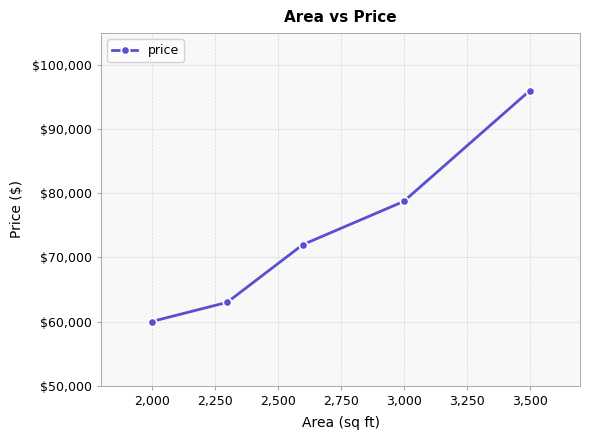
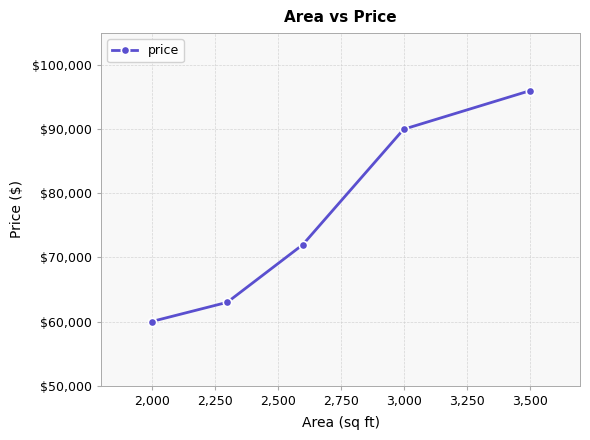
3,000: $79,000 -> $90,000
